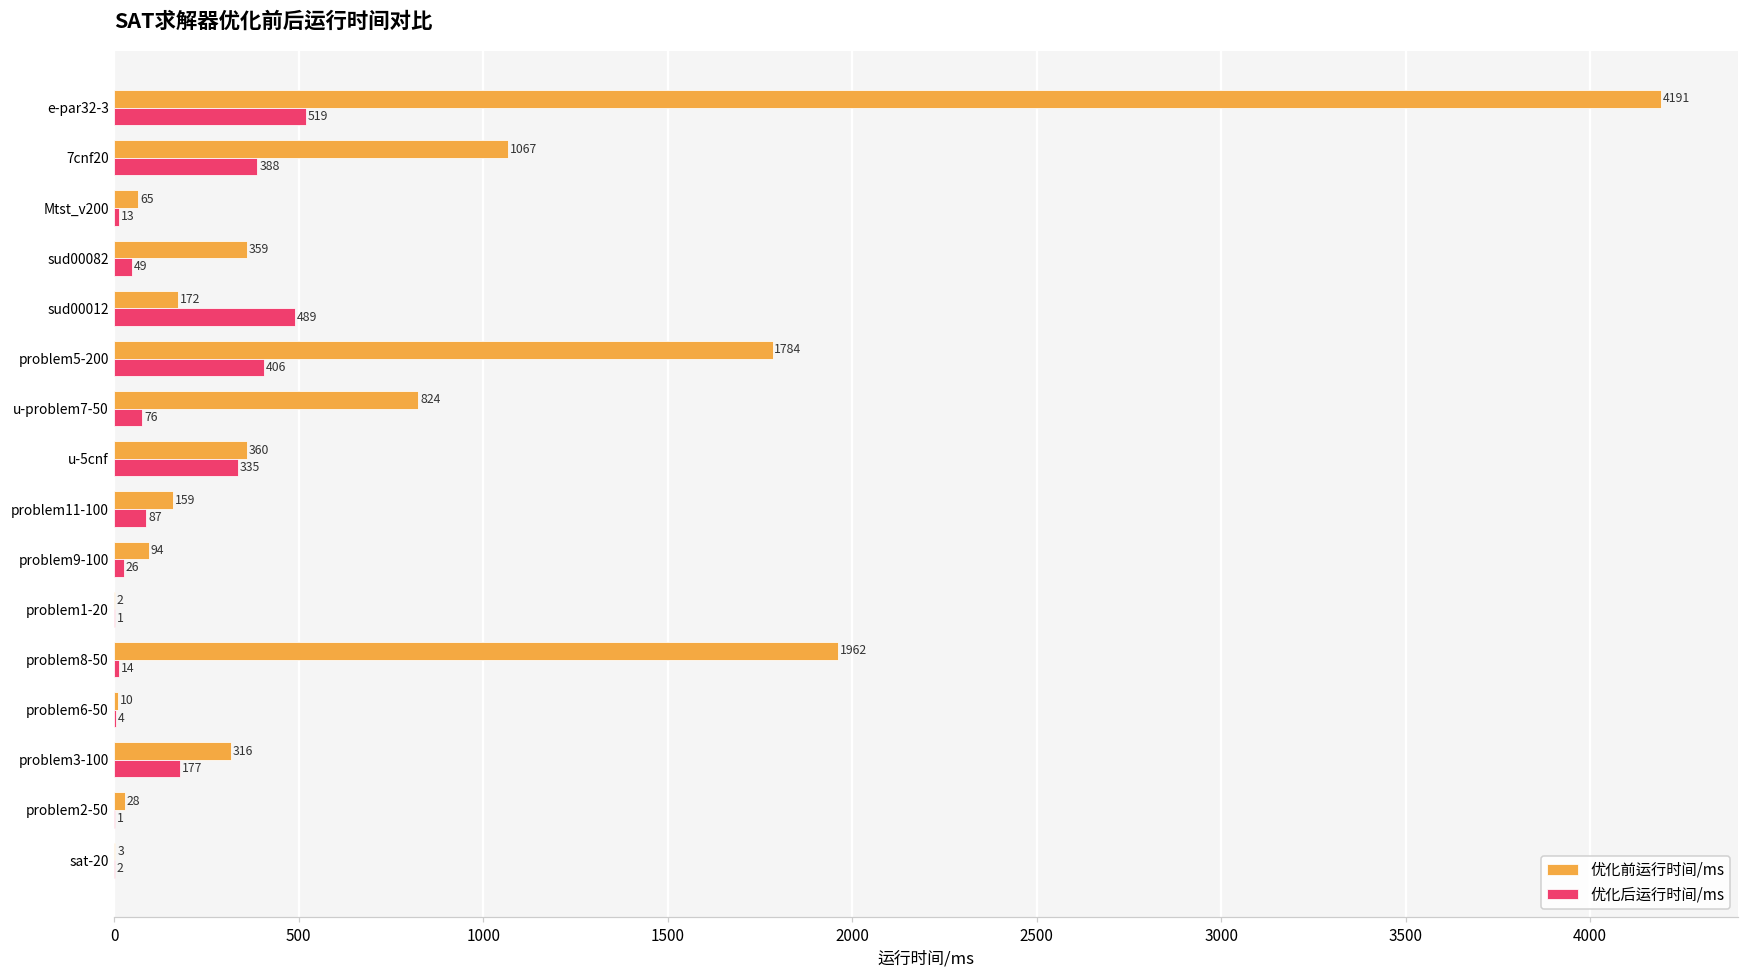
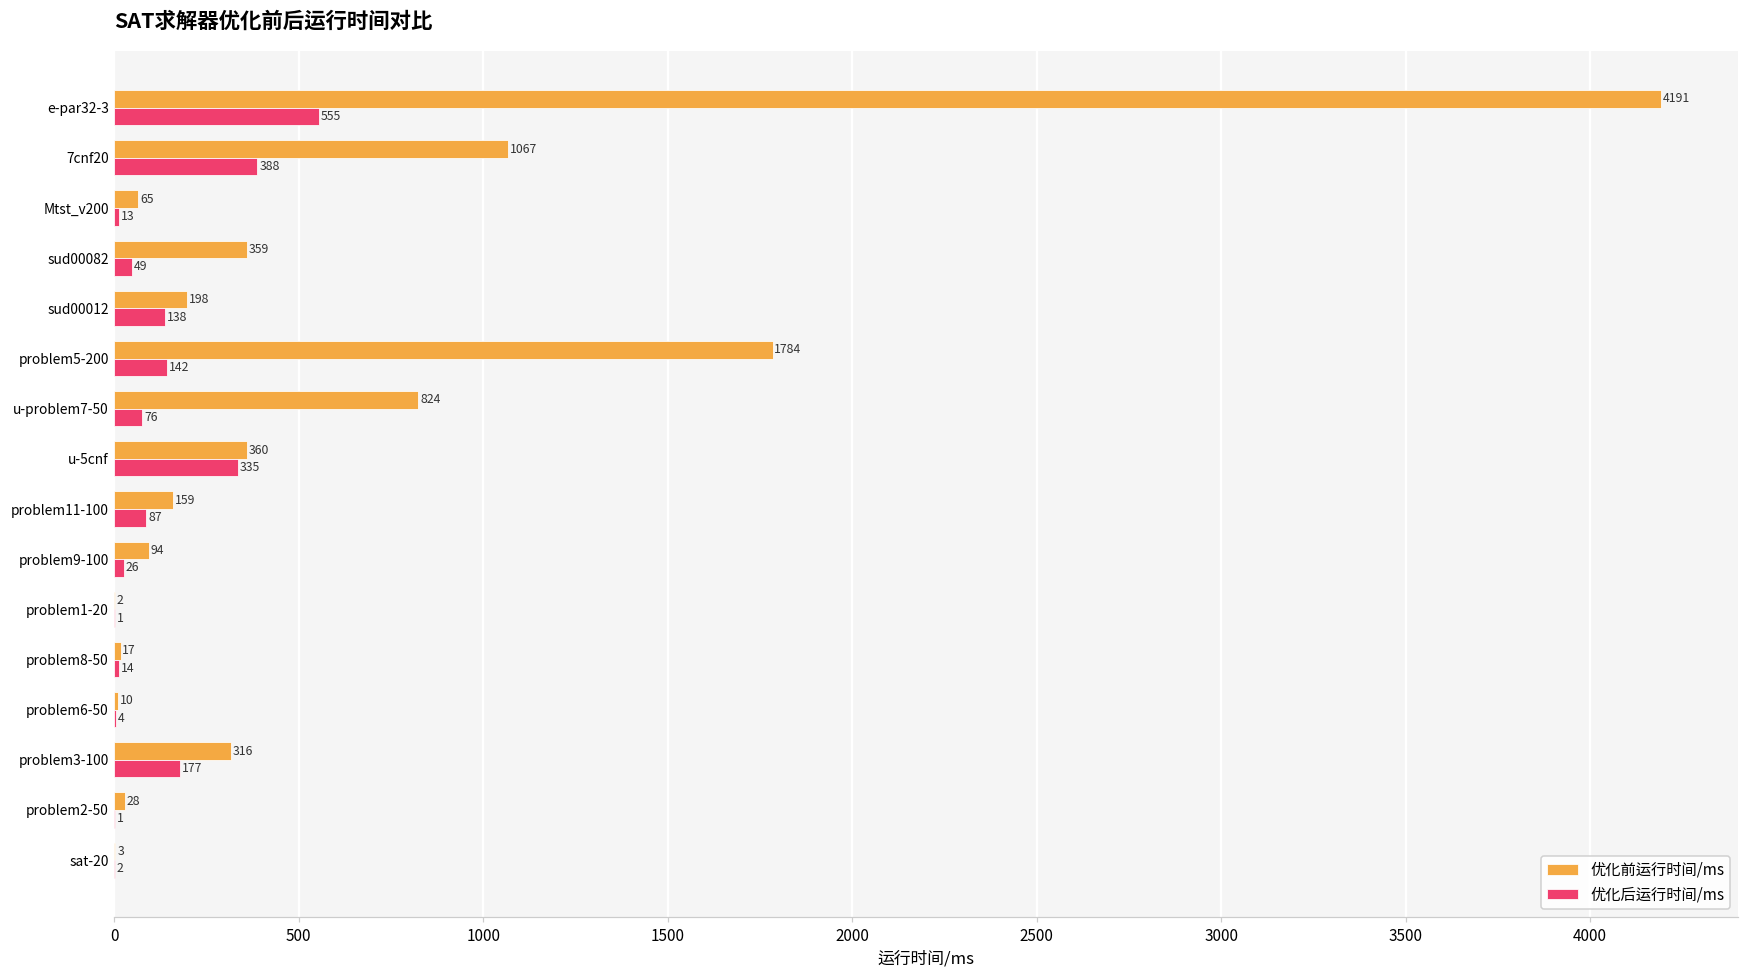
优化后运行时间/ms, e-par32-3: 519 -> 555
优化前运行时间/ms, sud00012: 172 -> 198
优化后运行时间/ms, sud00012: 489 -> 138
优化后运行时间/ms, problem5-200: 406 -> 142
优化前运行时间/ms, problem8-50: 1962 -> 17
